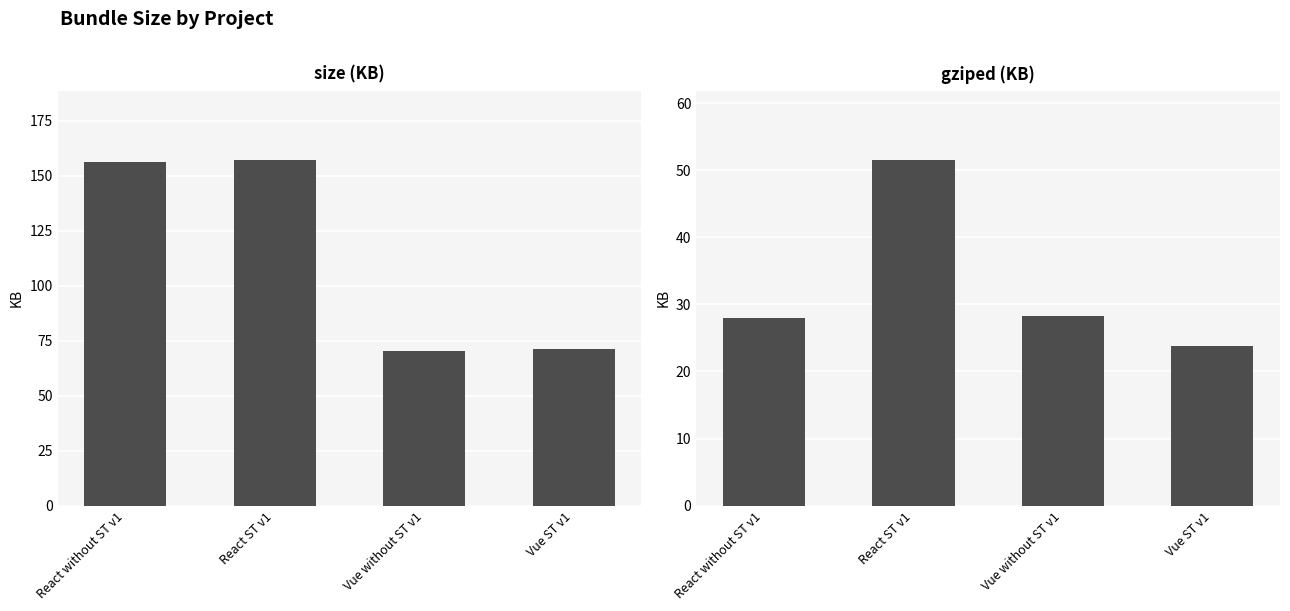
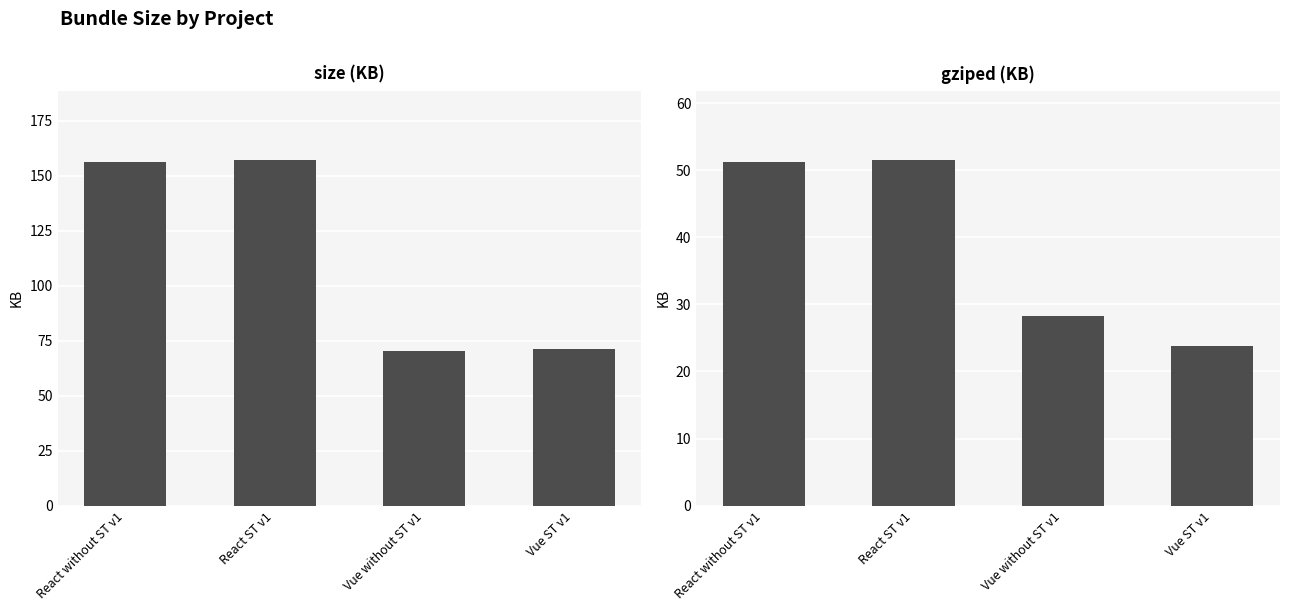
gziped (KB), React without ST v1: 28 -> 51
